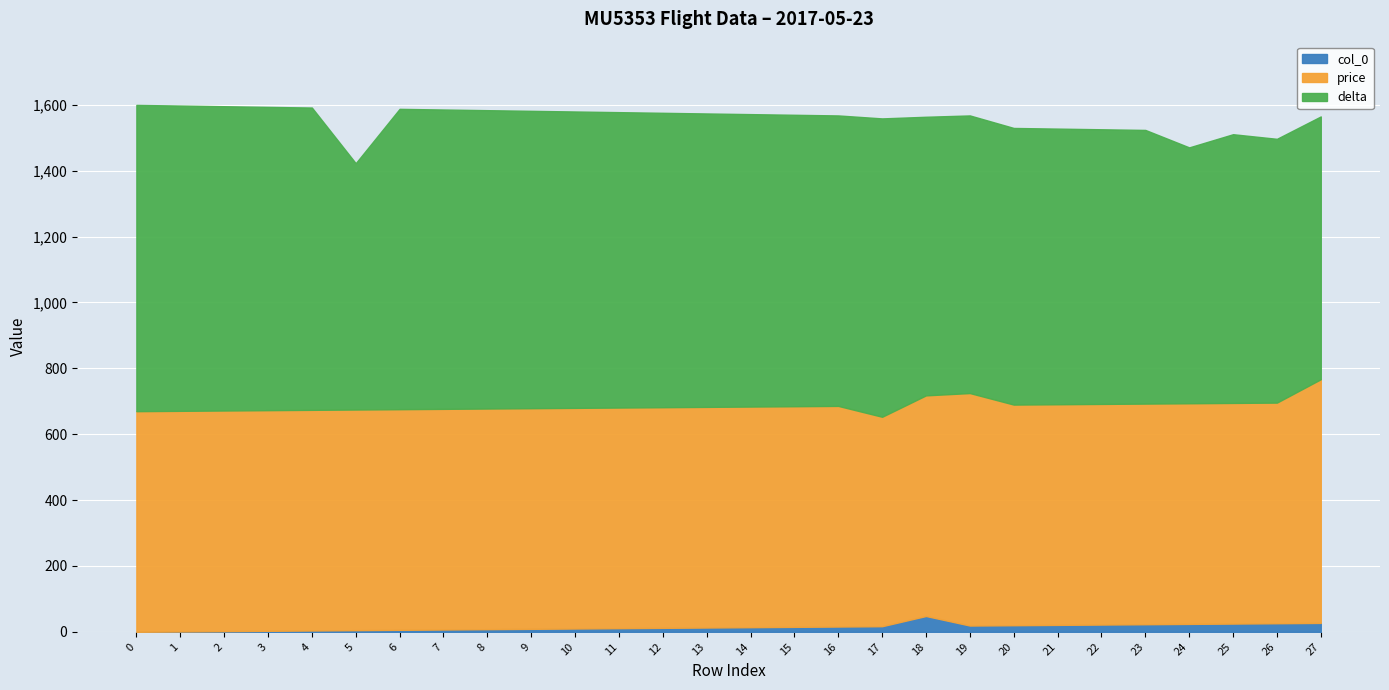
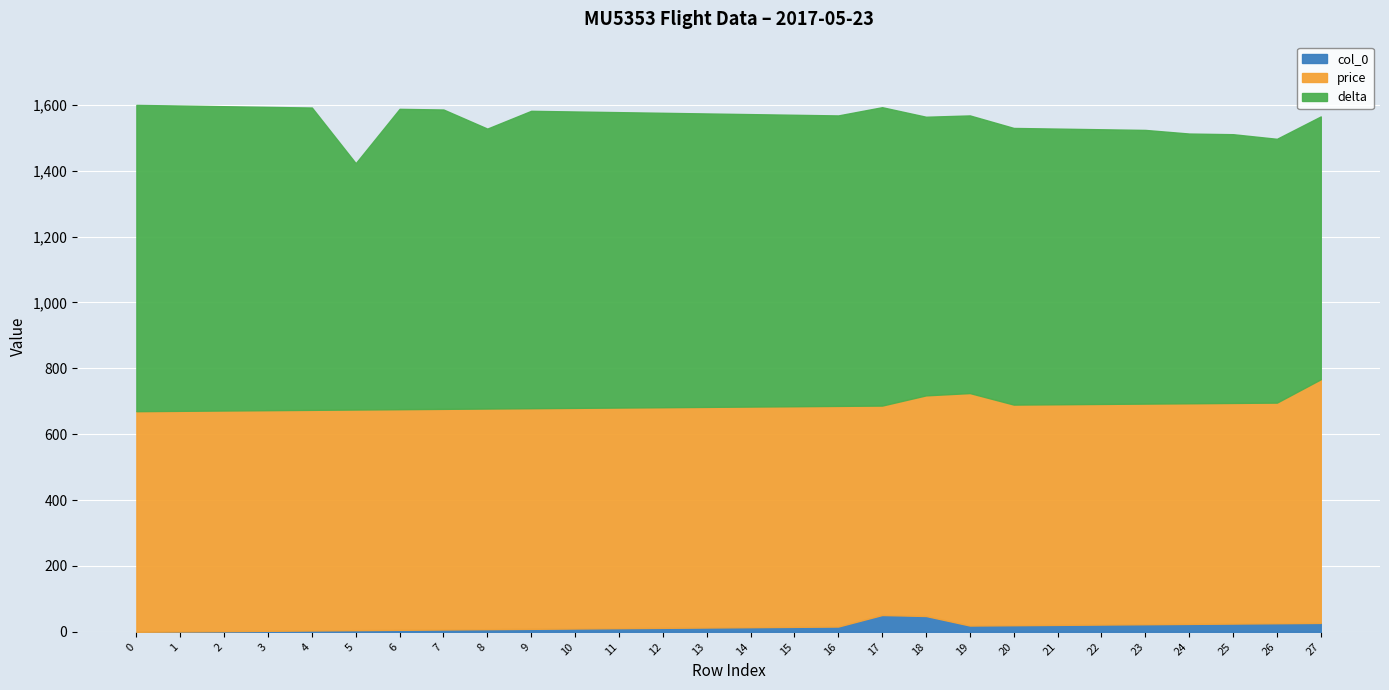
delta, 8: 910 -> 850
col_0, 17: 20 -> 50
delta, 24: 780 -> 820
